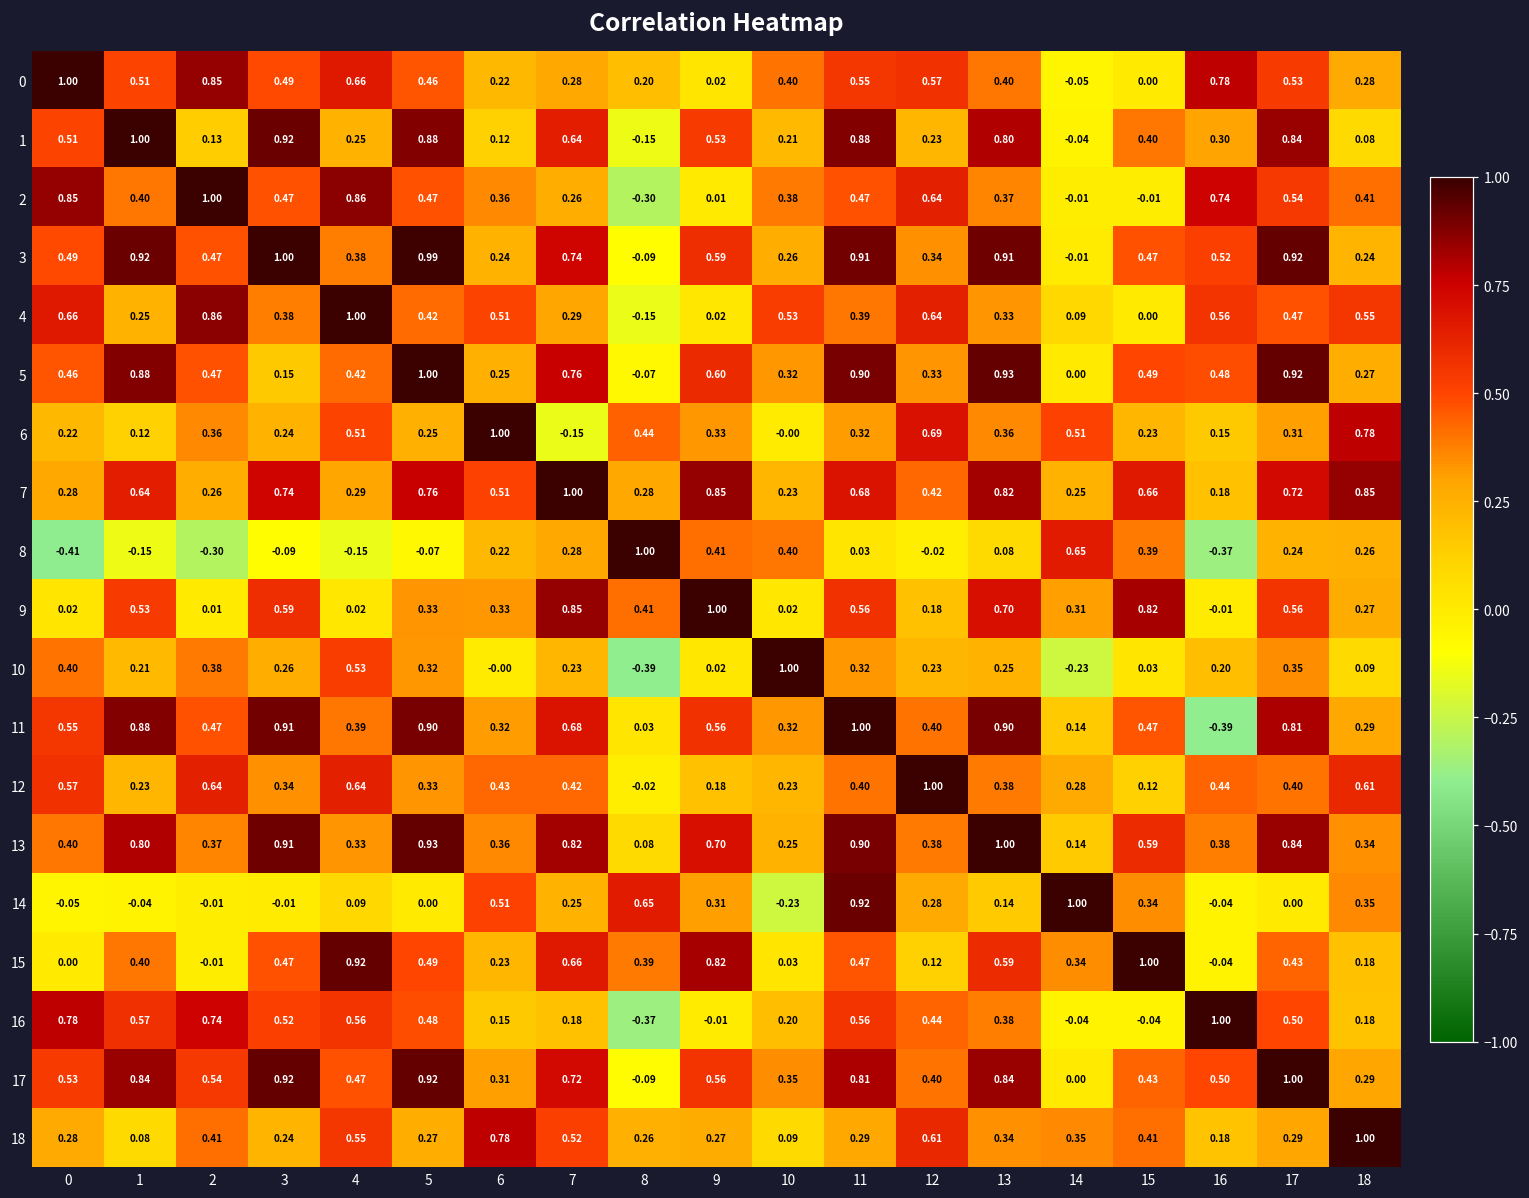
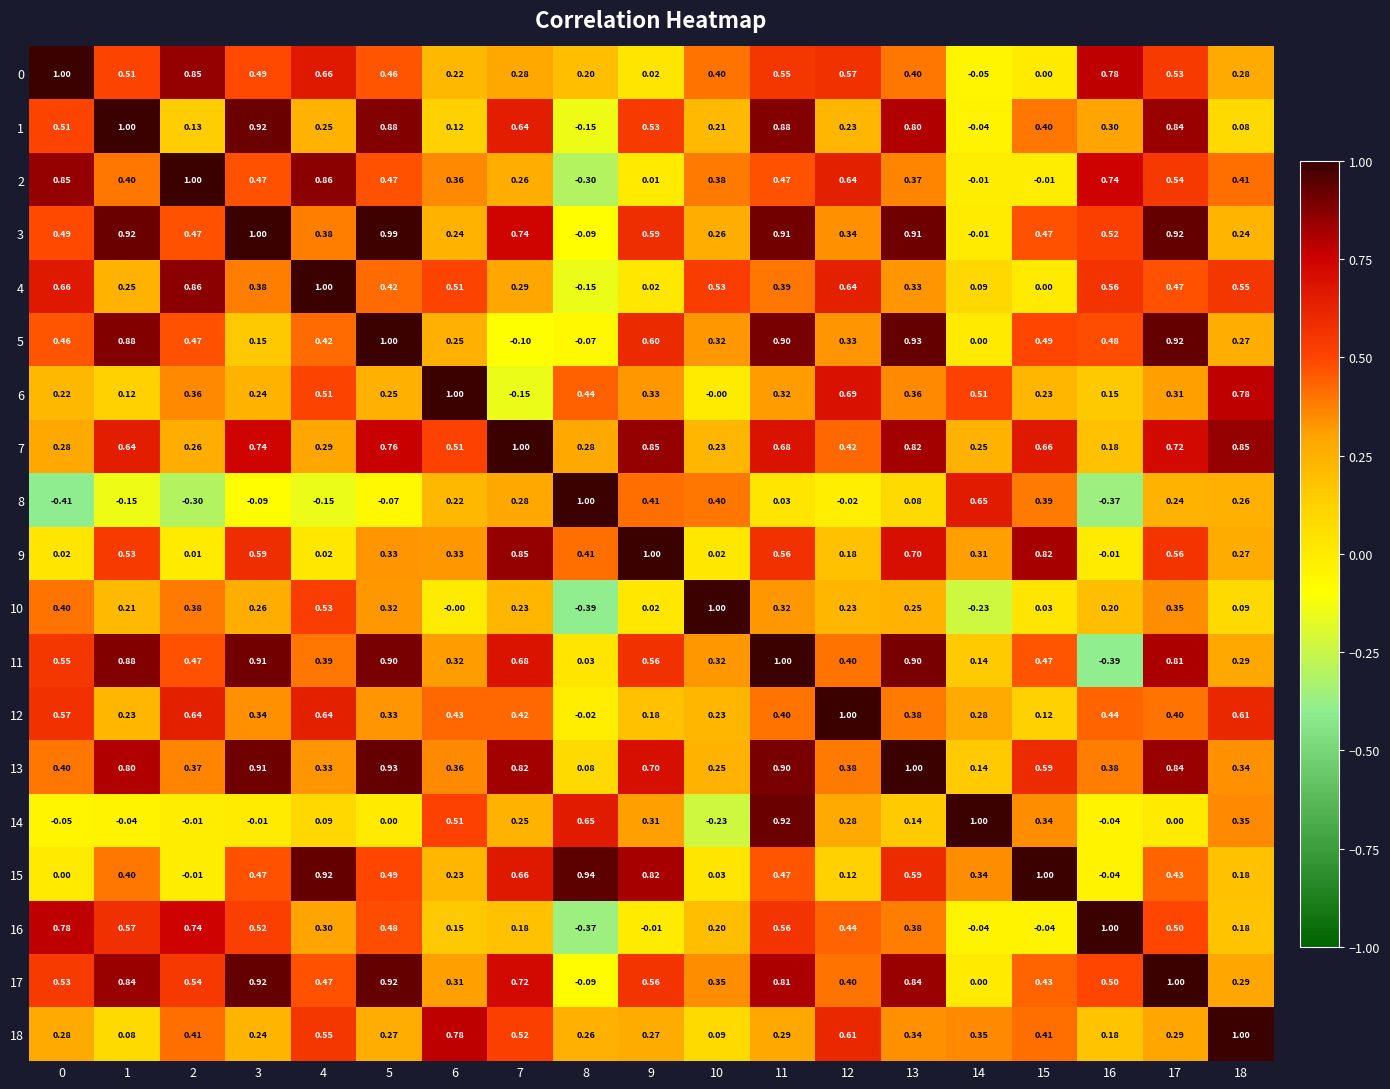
5, 7: 0.76 -> -0.10
15, 8: 0.39 -> 0.94
16, 4: 0.56 -> 0.30
